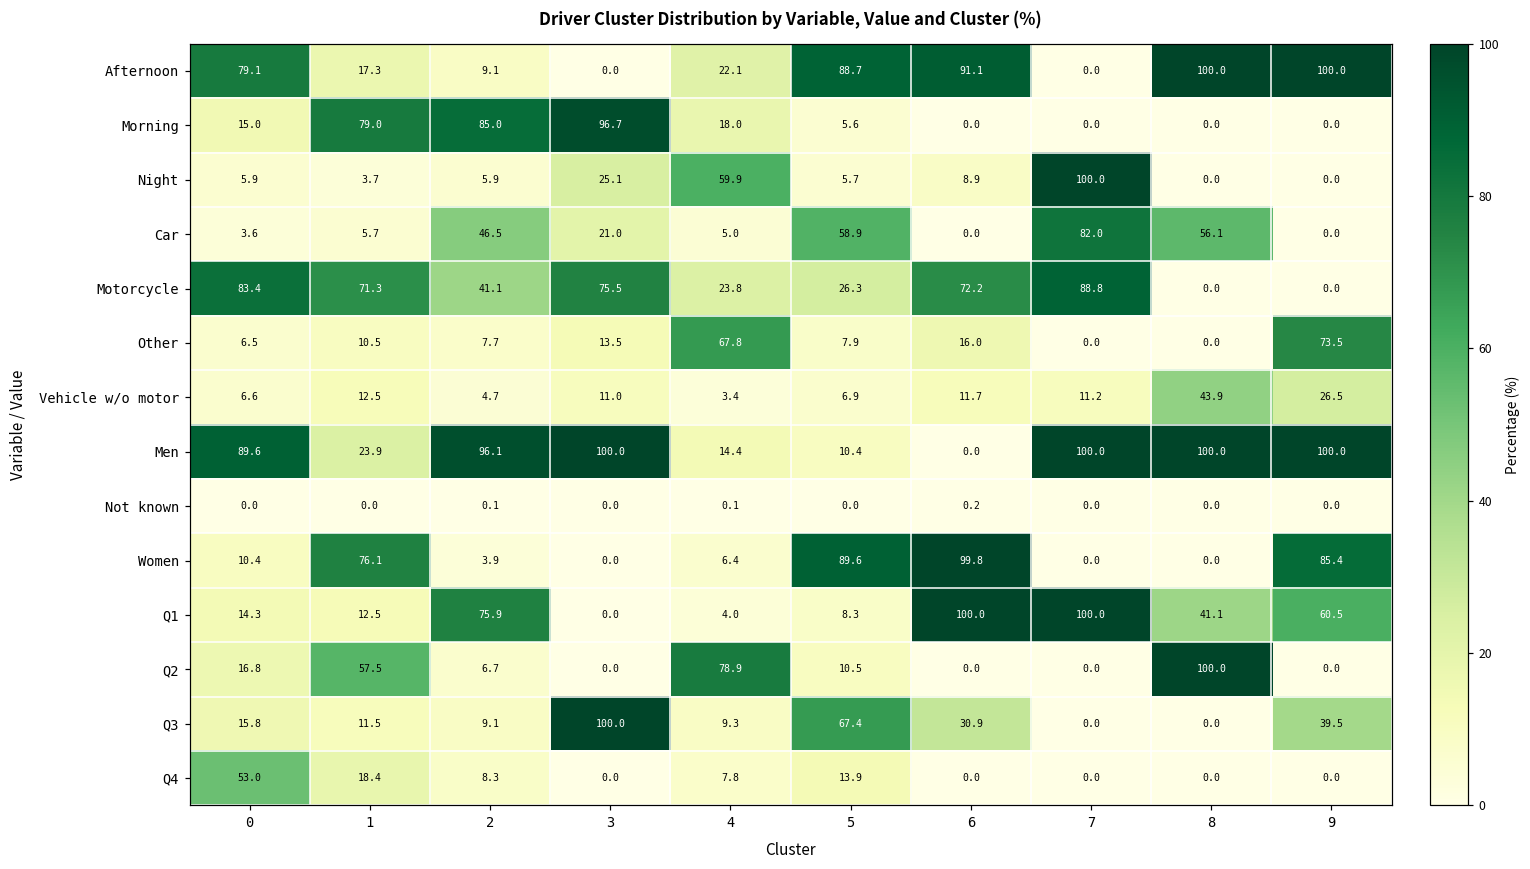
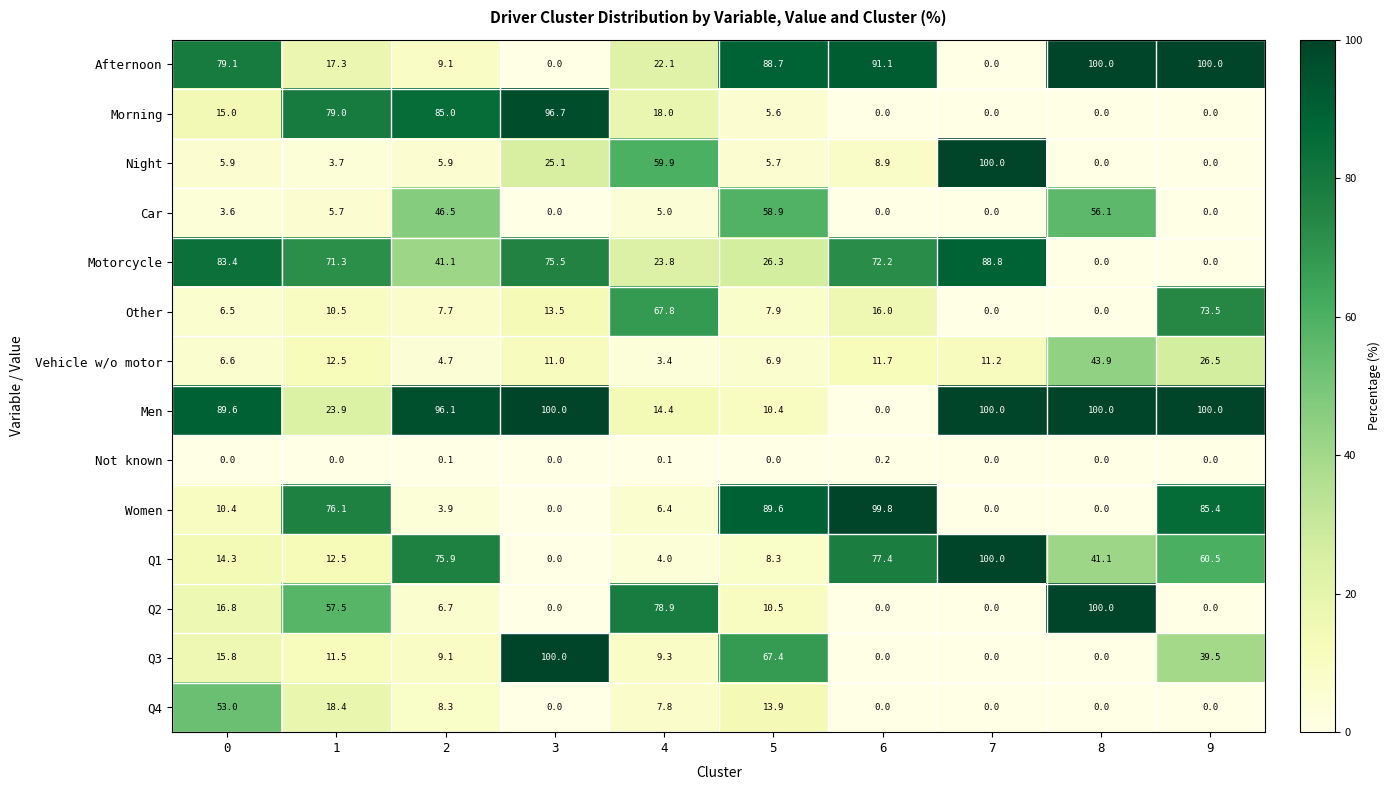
Car, 3: 21.0 -> 0.0
Car, 7: 82.0 -> 0.0
Q1, 6: 100.0 -> 77.4
Q3, 6: 30.9 -> 0.0
